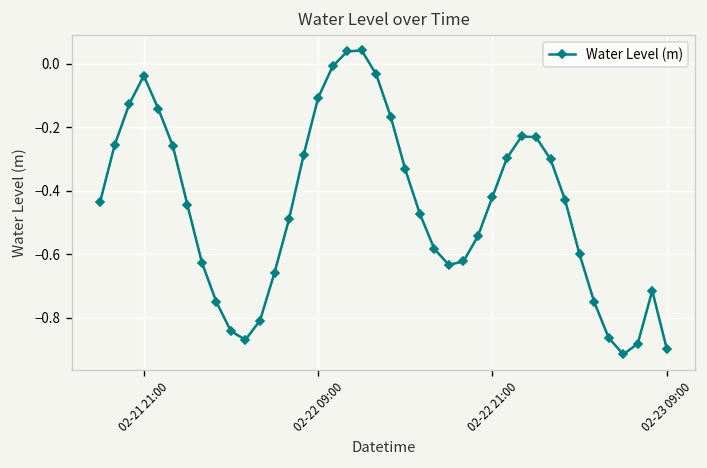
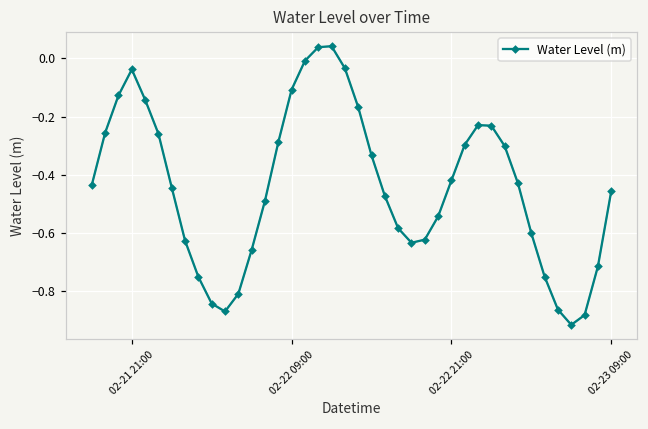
02-23 09:00: -0.90 -> -0.46
